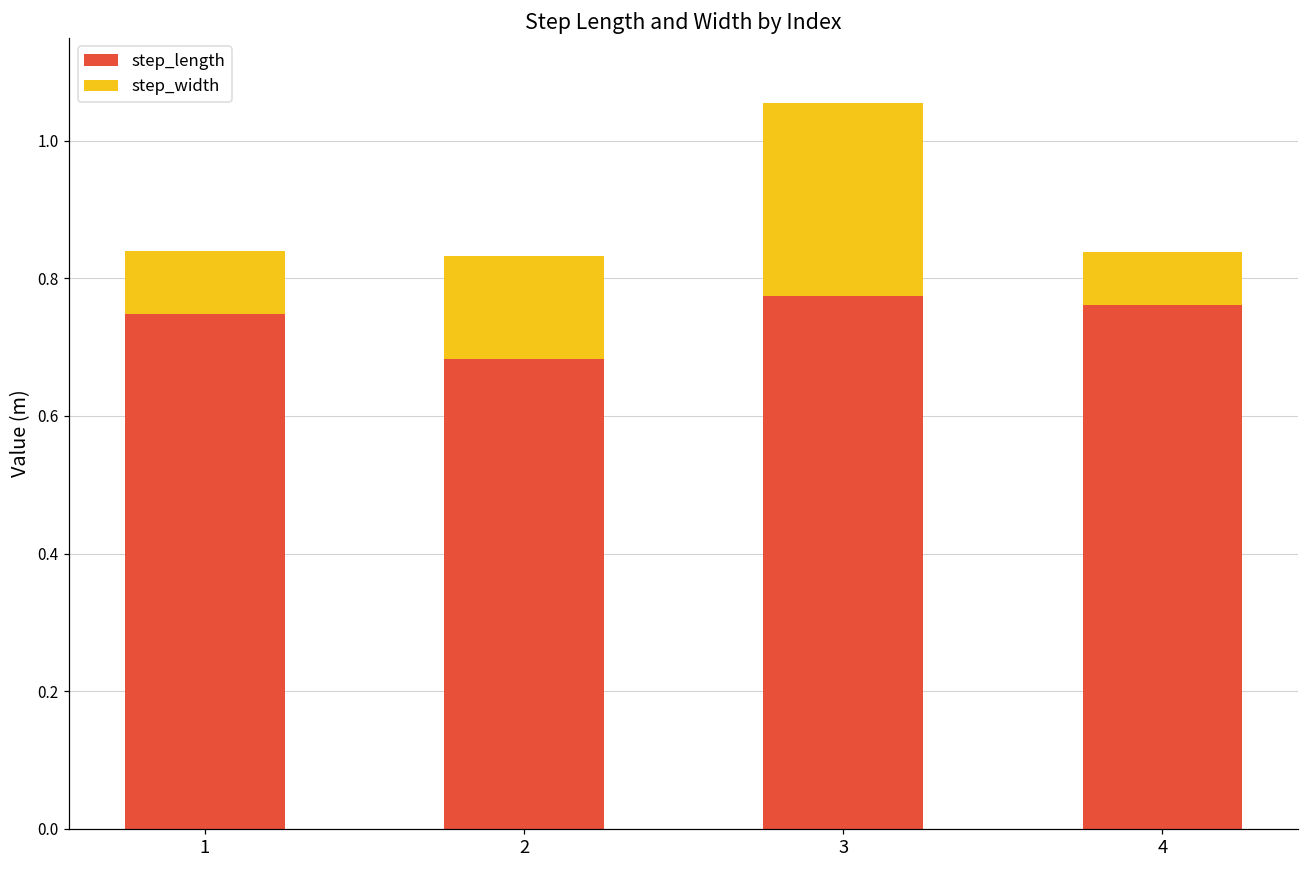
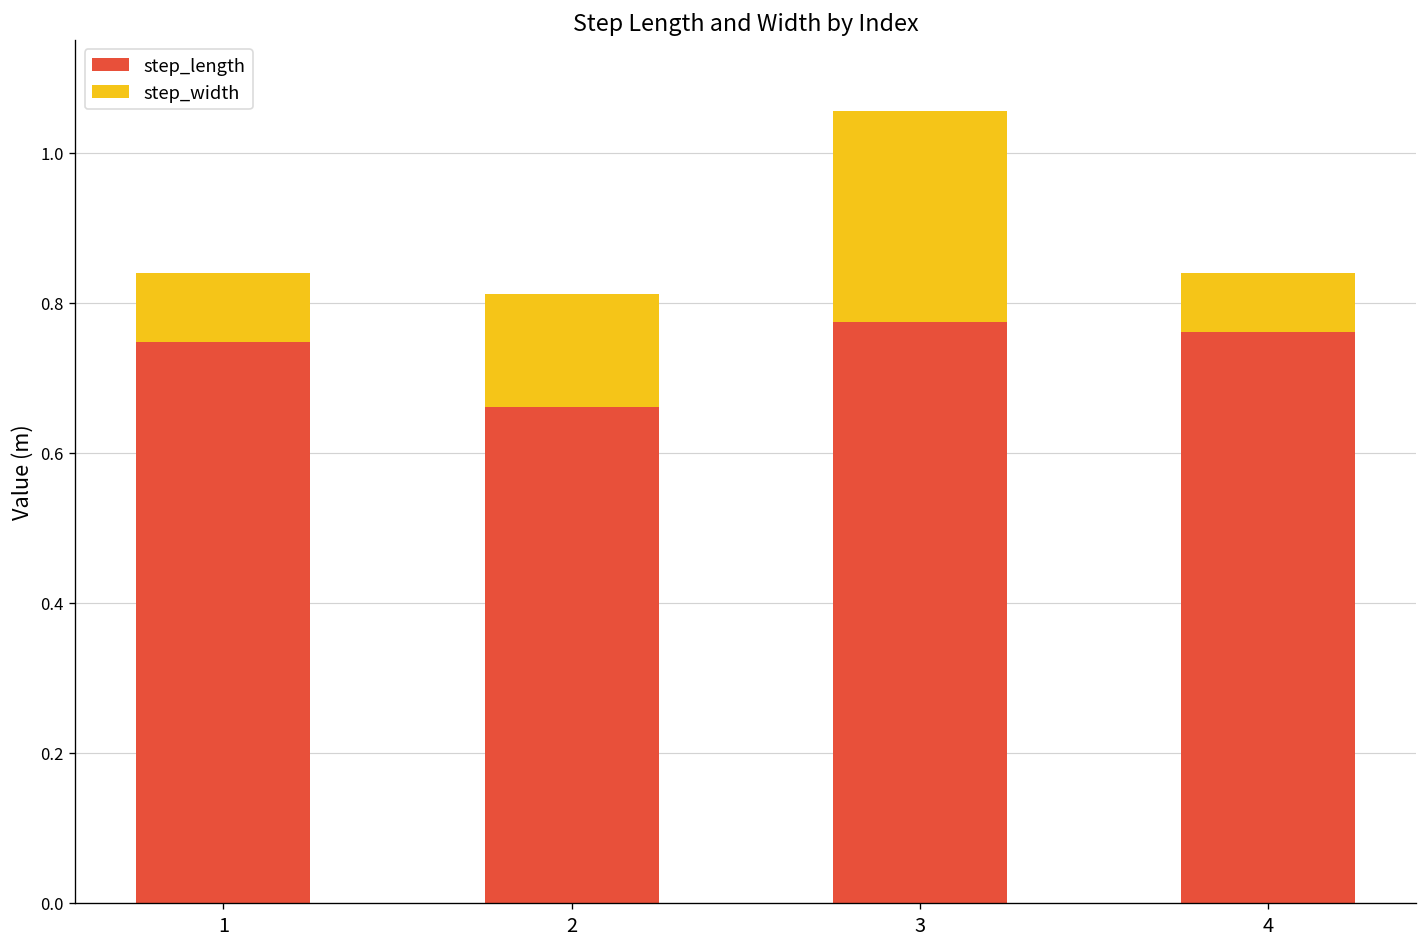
step_length, 2: 0.68 -> 0.66
